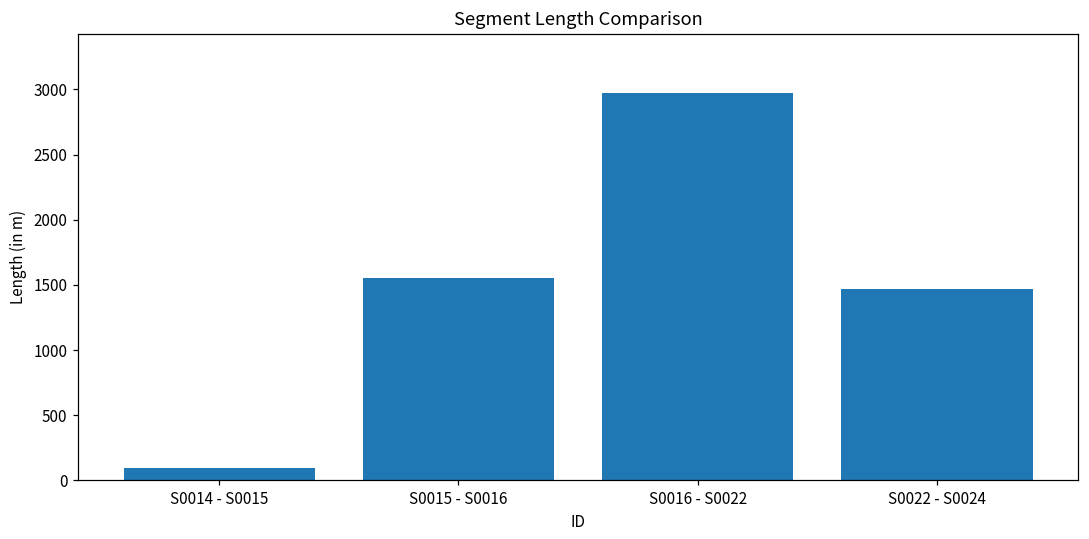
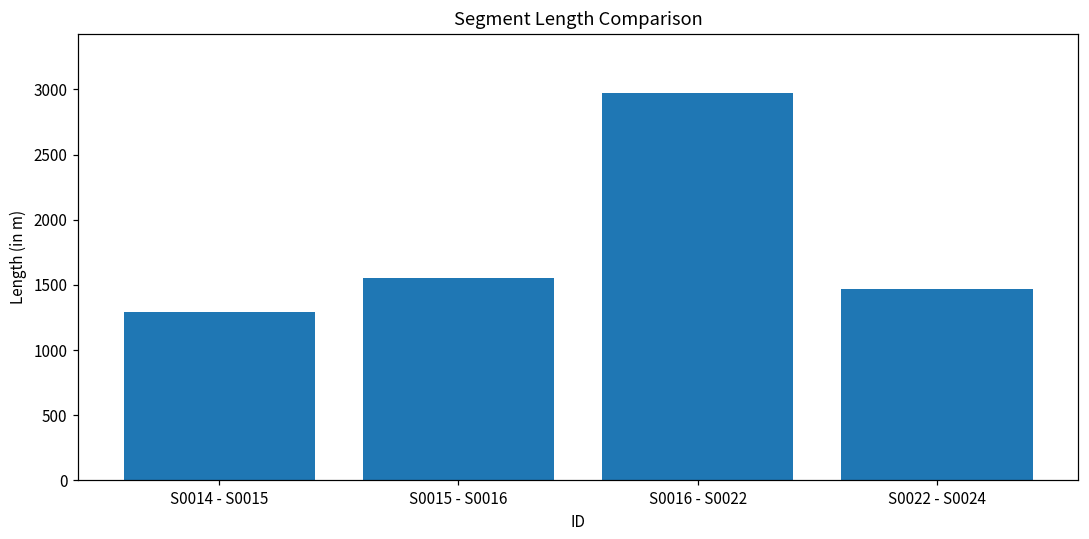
S0014 - S0015: 90 -> 1290
